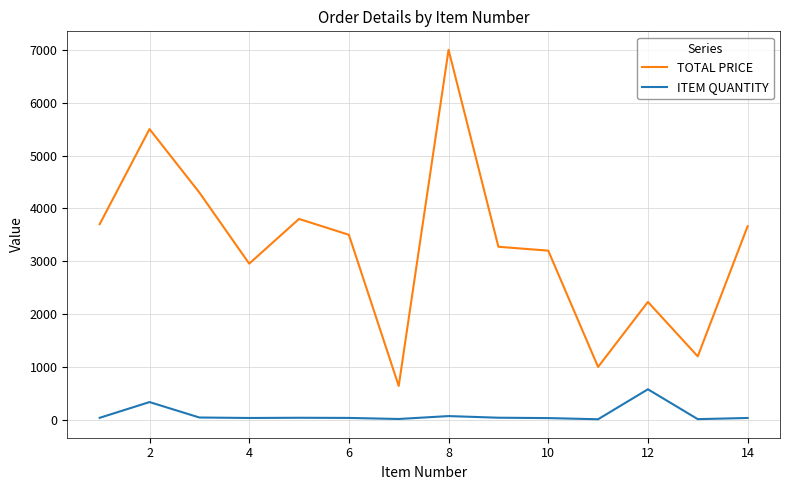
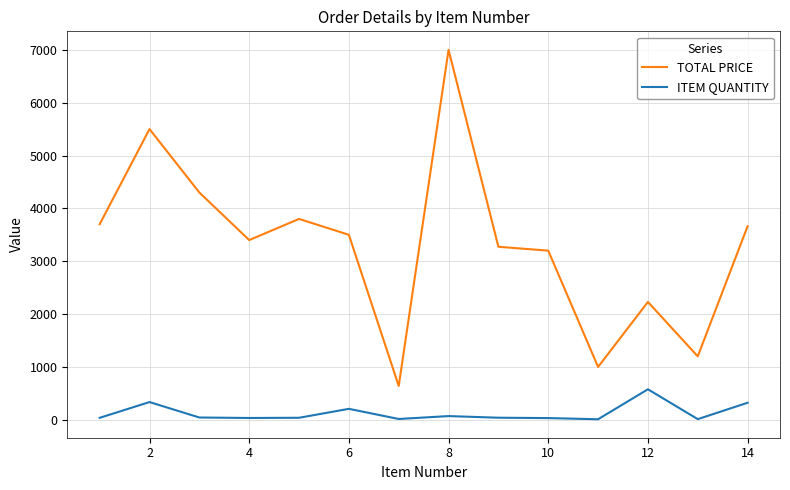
TOTAL PRICE, 4: 3000 -> 3400
ITEM QUANTITY, 6: 0 -> 200
ITEM QUANTITY, 14: 0 -> 300
